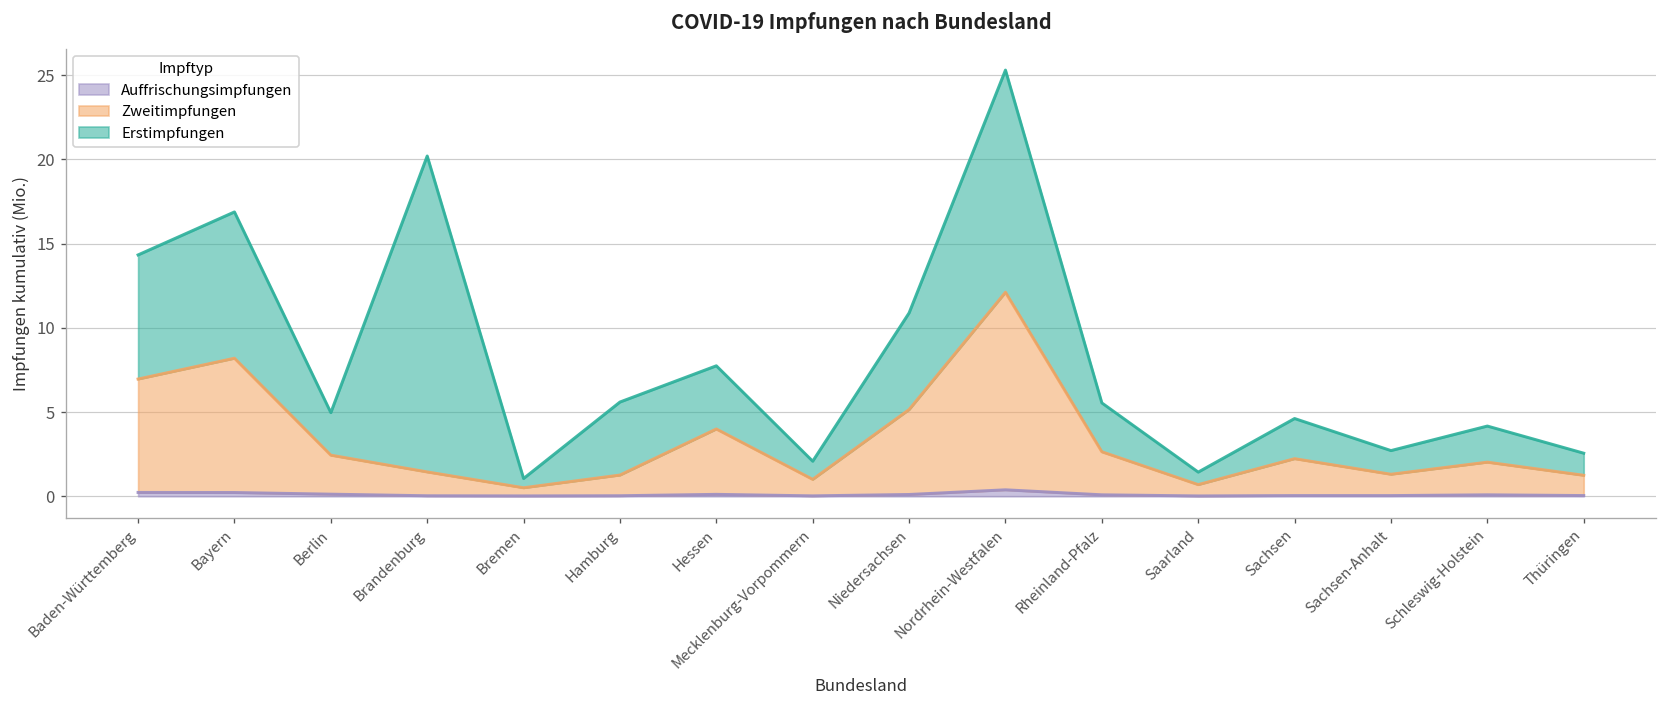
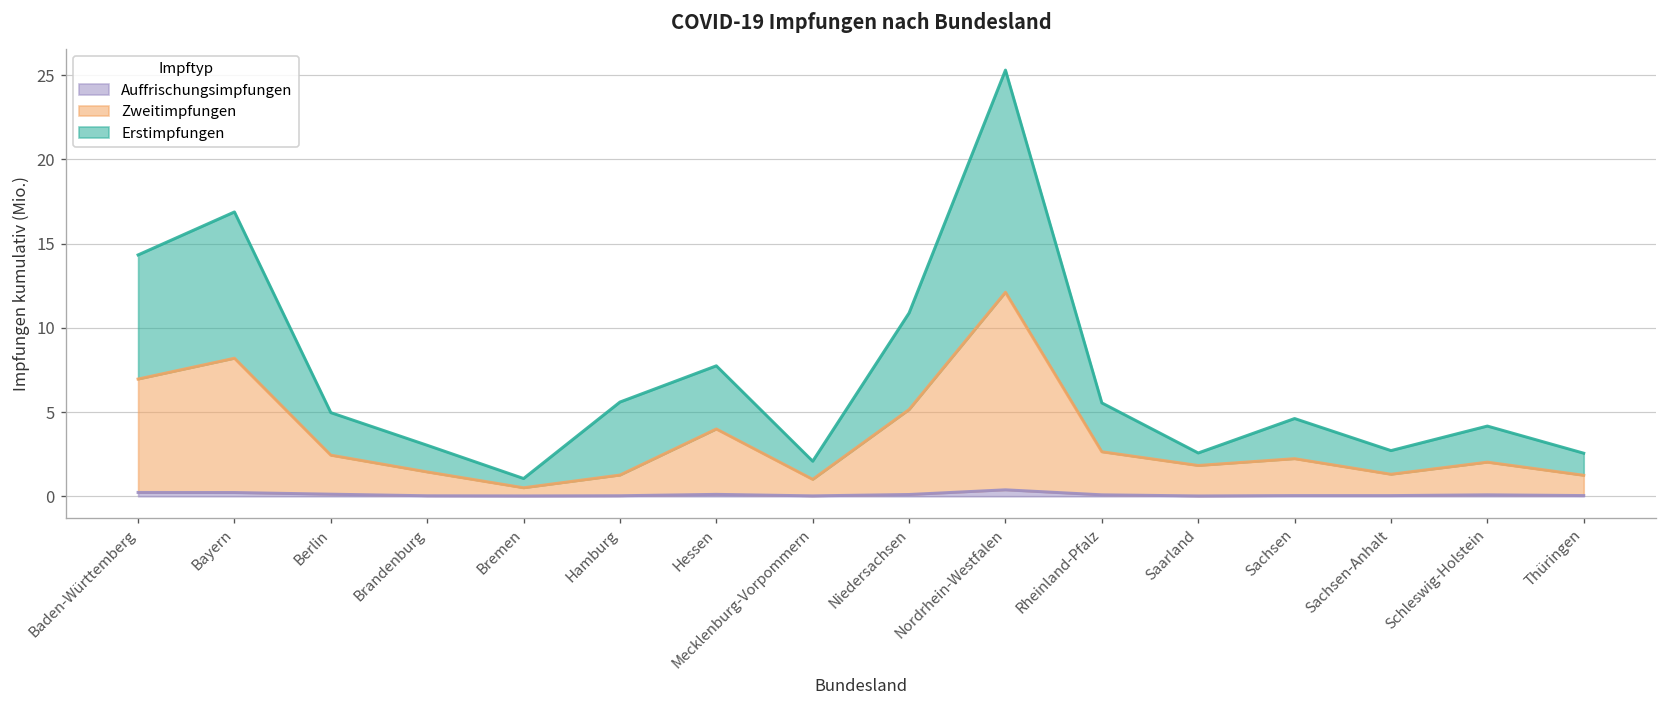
Erstimpfungen, Brandenburg: 18.8 -> 1.6
Zweitimpfungen, Saarland: 0.7 -> 1.8
